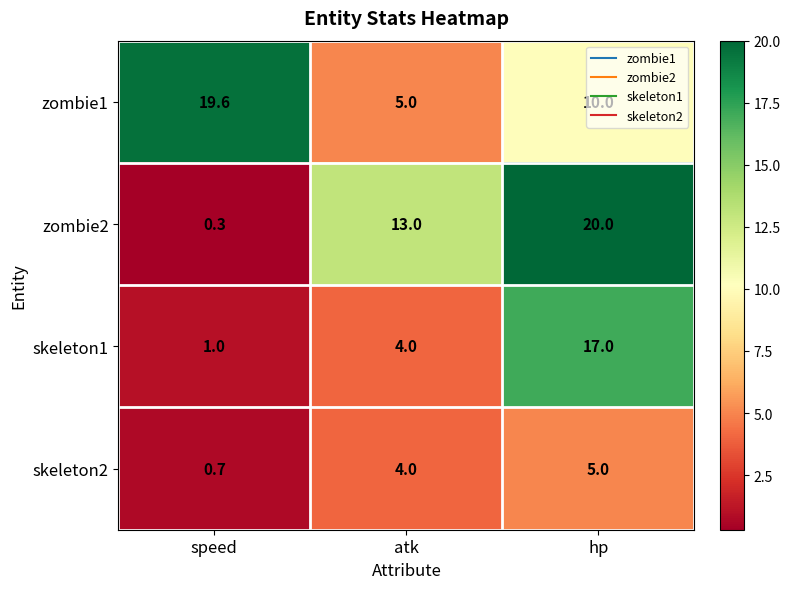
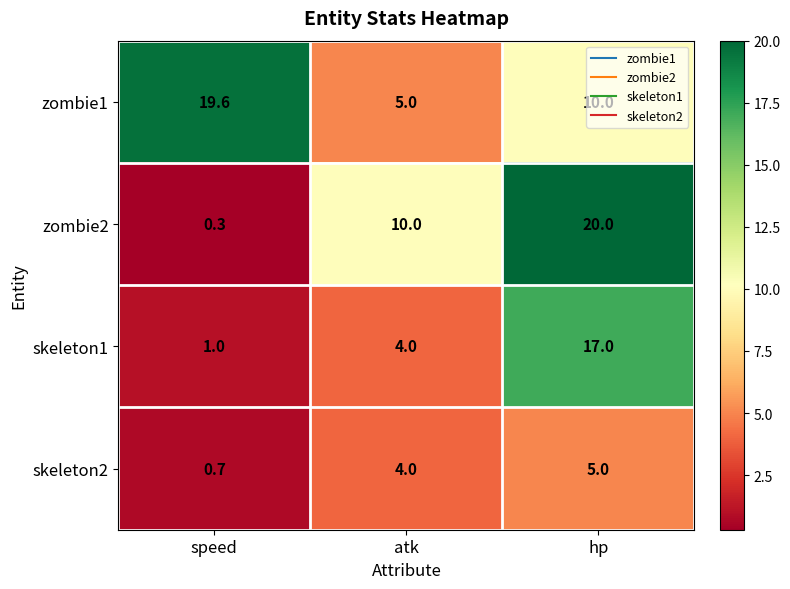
zombie2, atk: 13.0 -> 10.0
